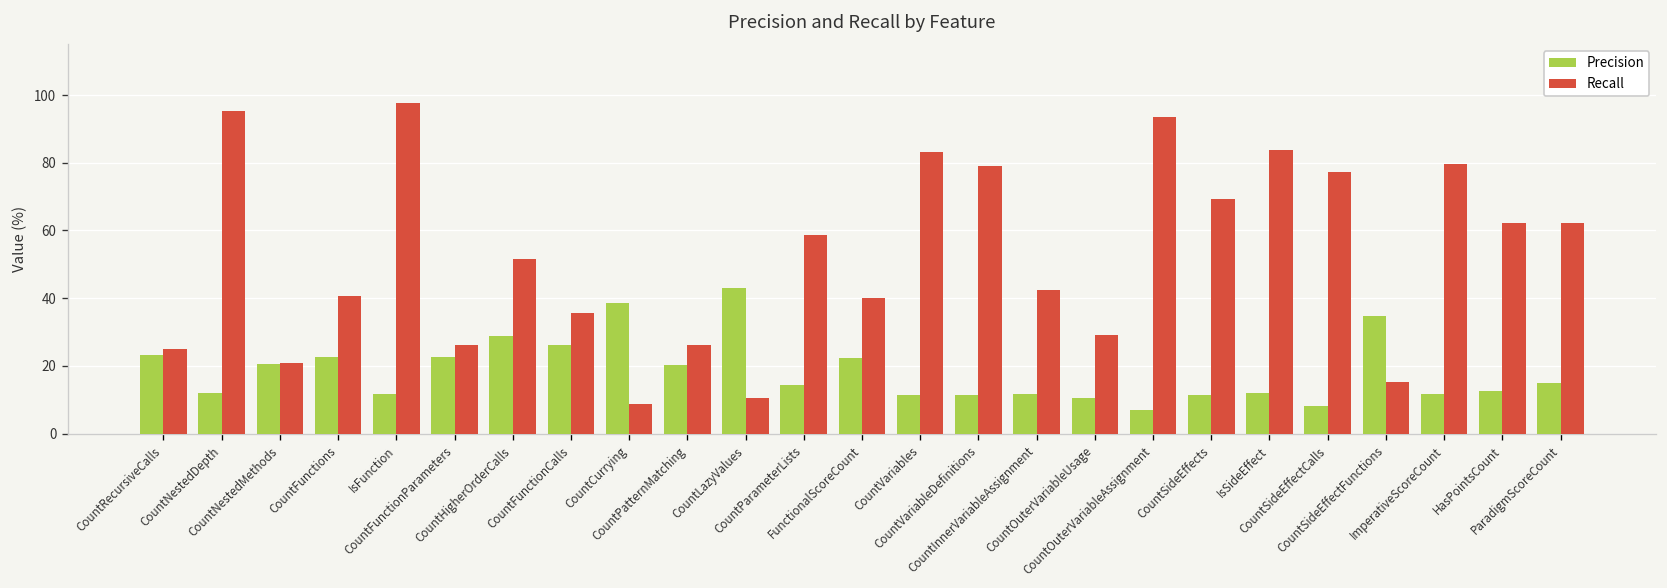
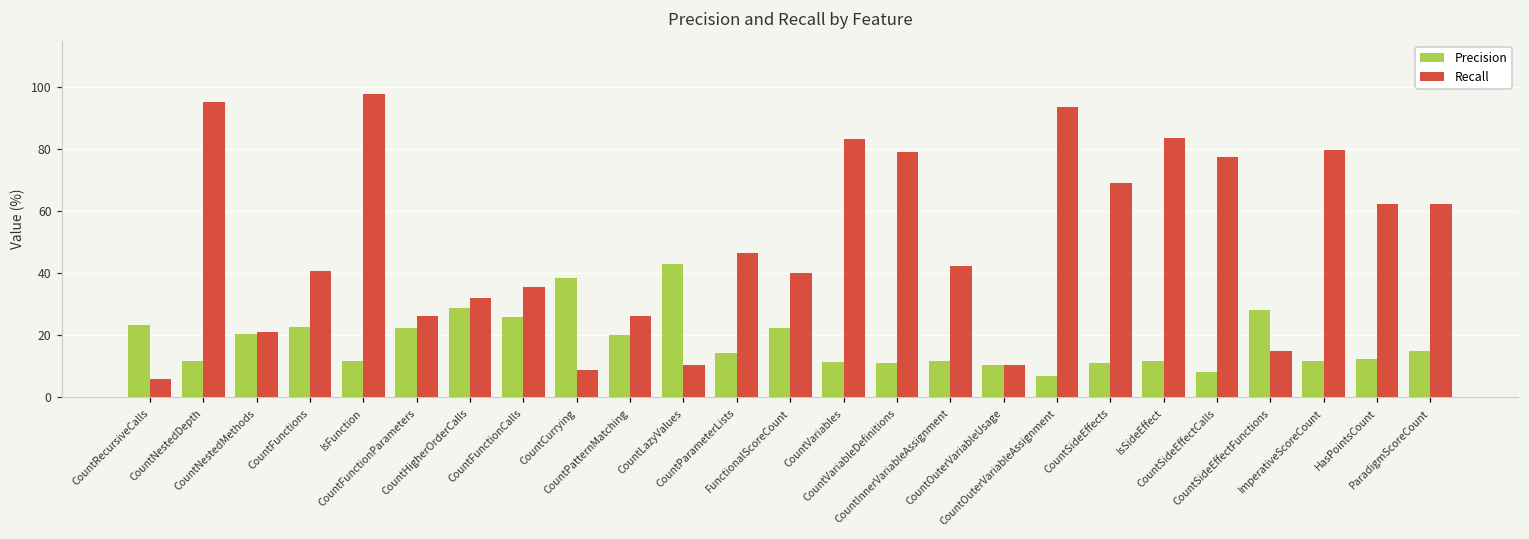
Recall, CountRecursiveCalls: 25 -> 6
Recall, CountHigherOrderCalls: 52 -> 32
Recall, CountParameterLists: 59 -> 47
Recall, CountOuterVariableUsage: 29 -> 10
Precision, CountSideEffectFunctions: 35 -> 28
